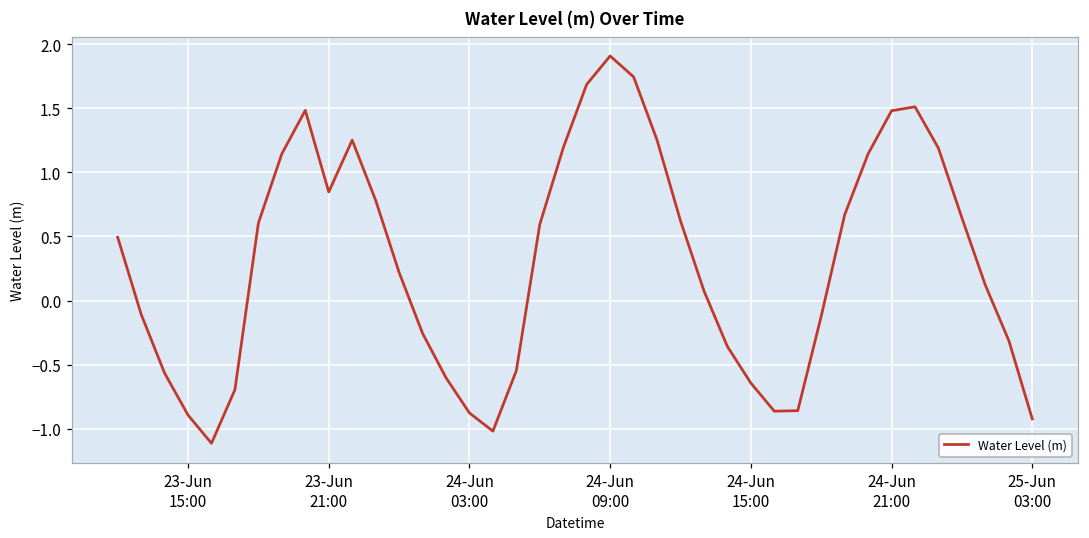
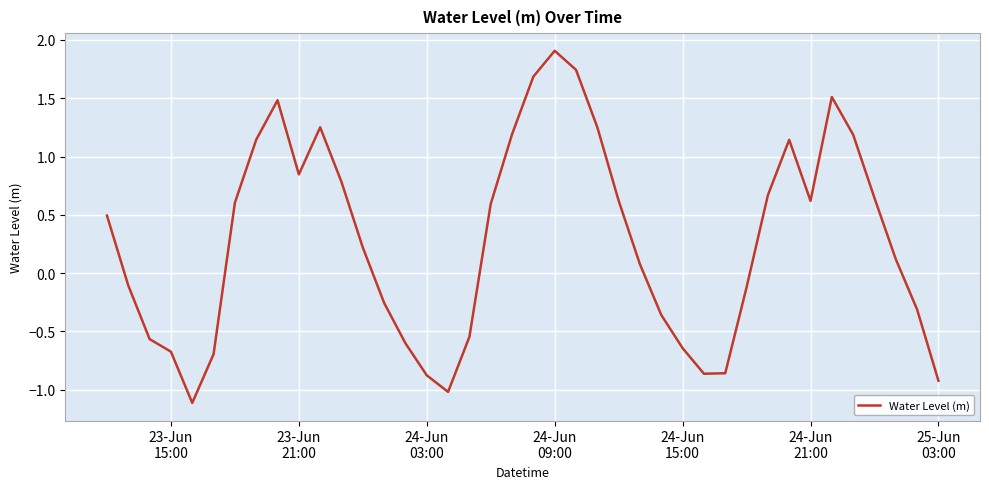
23-Jun 15:00: -0.89 -> -0.67
24-Jun 21:00: 1.48 -> 0.62
